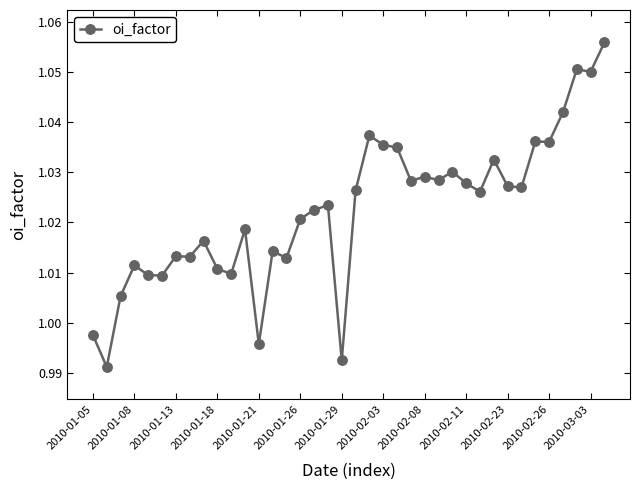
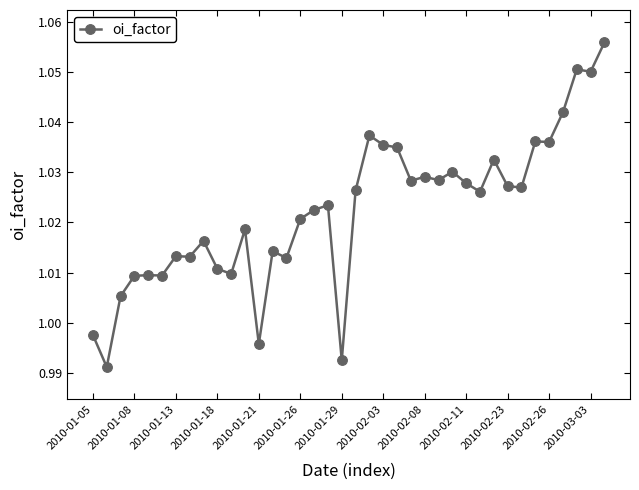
2010-01-08: 1.011 -> 1.009
